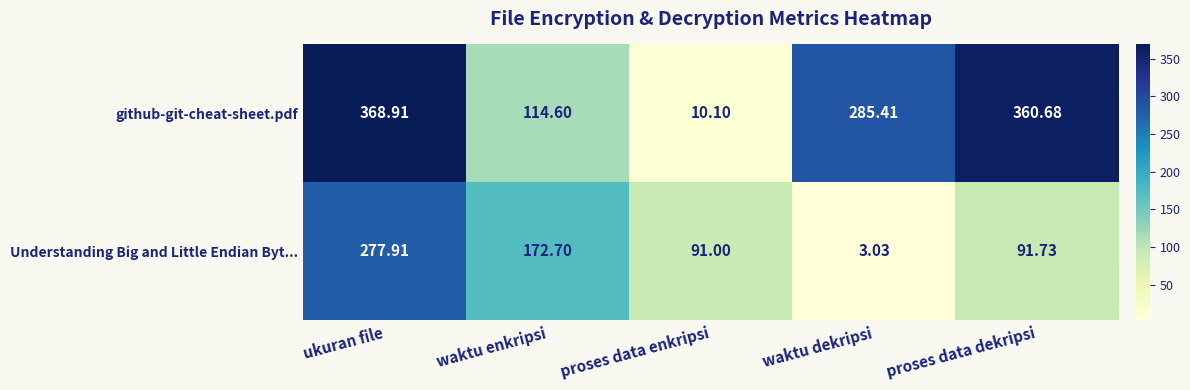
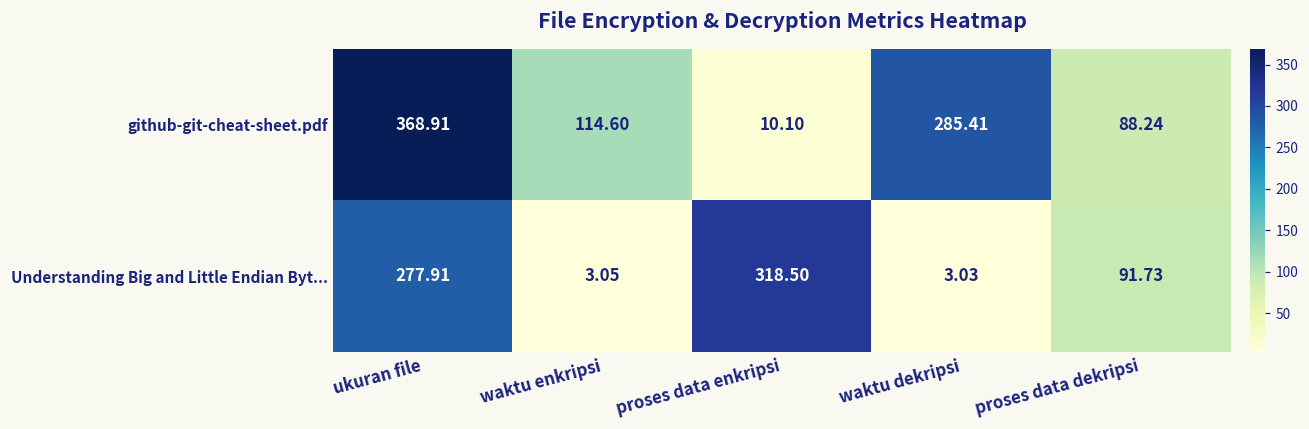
github-git-cheat-sheet.pdf, proses data dekripsi: 360.68 -> 88.24
Understanding Big and Little Endian Byt..., waktu enkripsi: 172.70 -> 3.05
Understanding Big and Little Endian Byt..., proses data enkripsi: 91.00 -> 318.50
